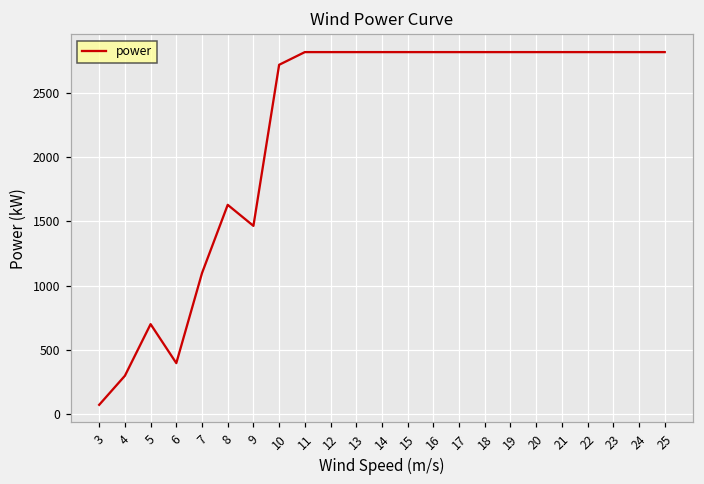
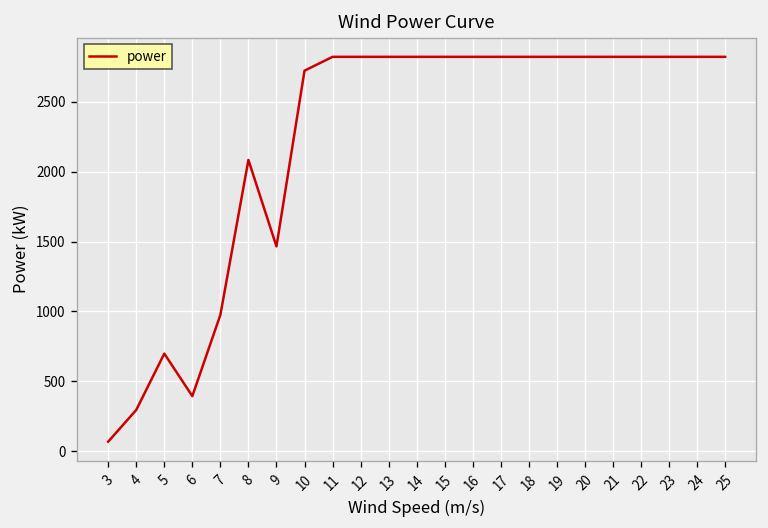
7: 1100 -> 980
8: 1630 -> 2080
